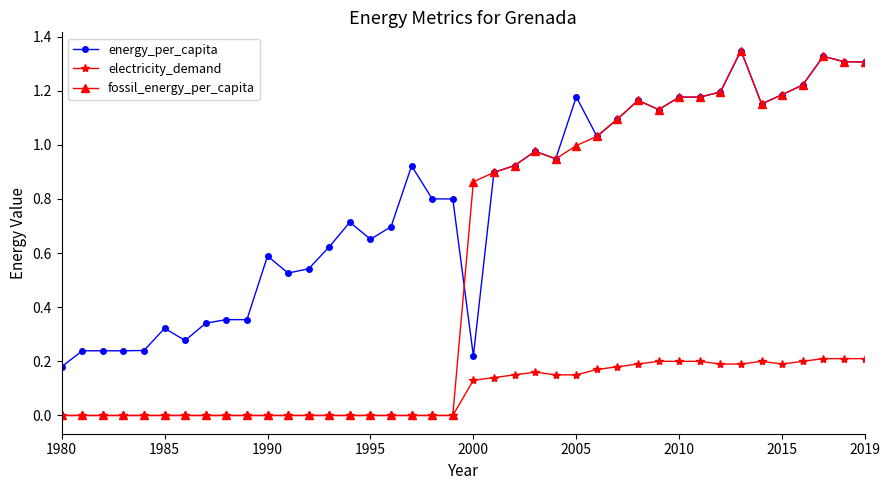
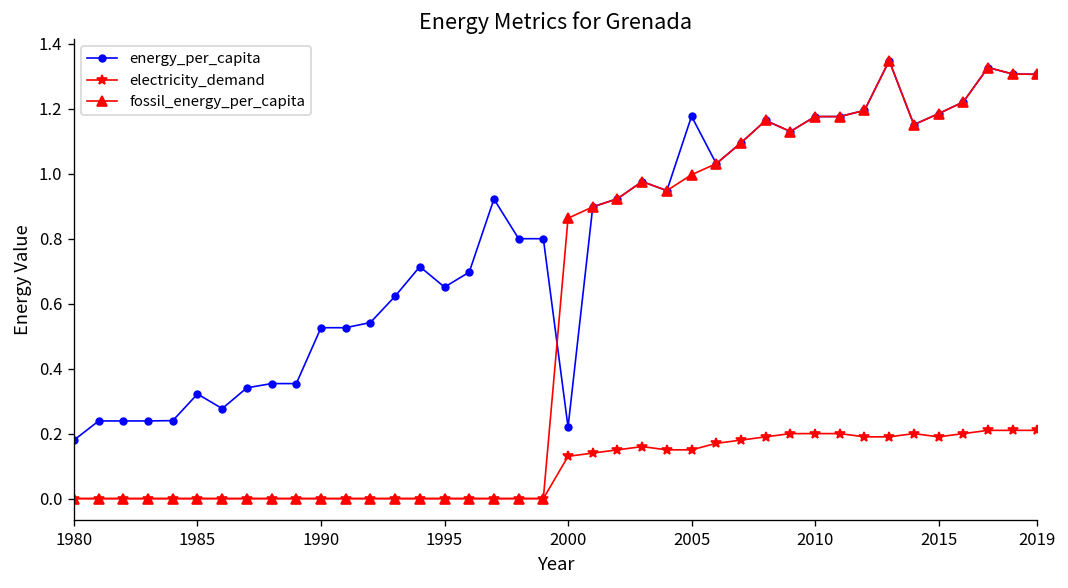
energy_per_capita, 1990: 0.59 -> 0.53
